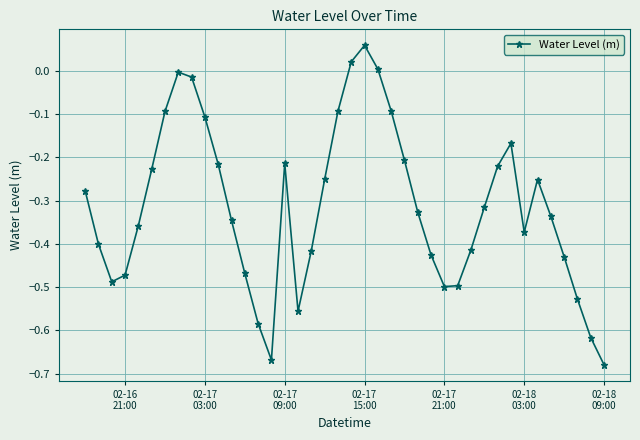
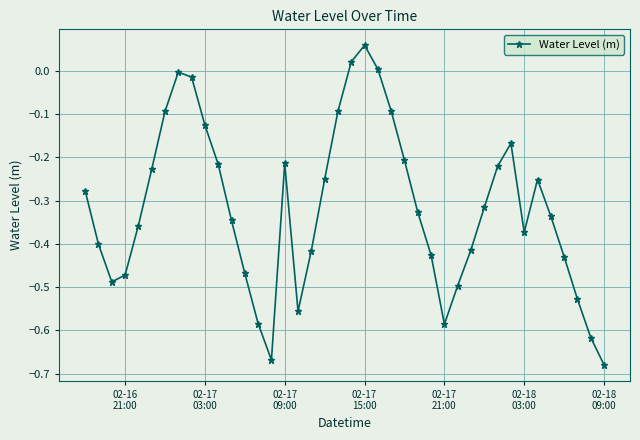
02-17 03:00: -0.11 -> -0.13
02-17 21:00: -0.50 -> -0.59
